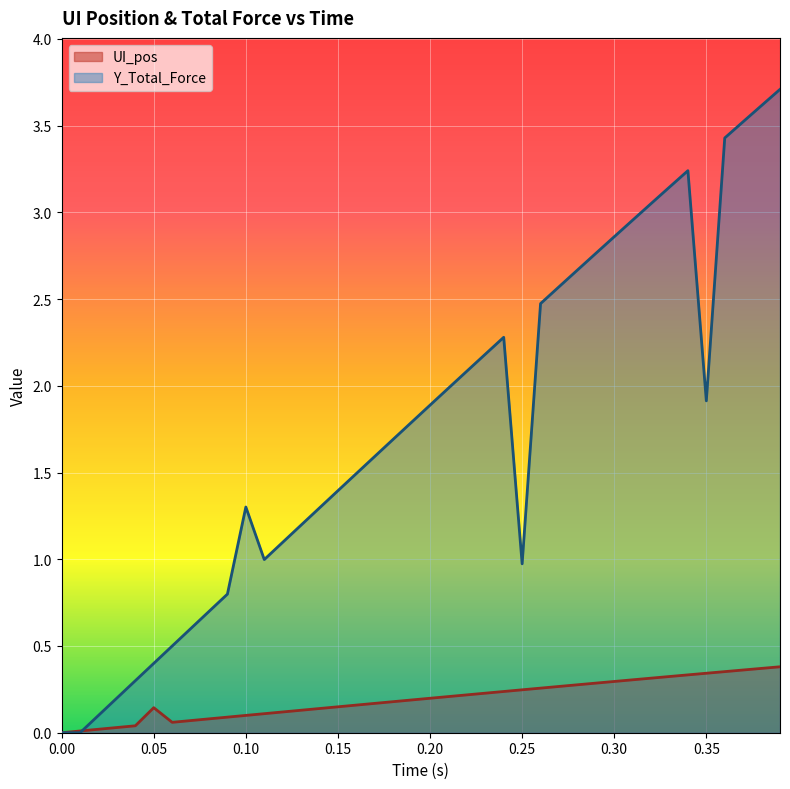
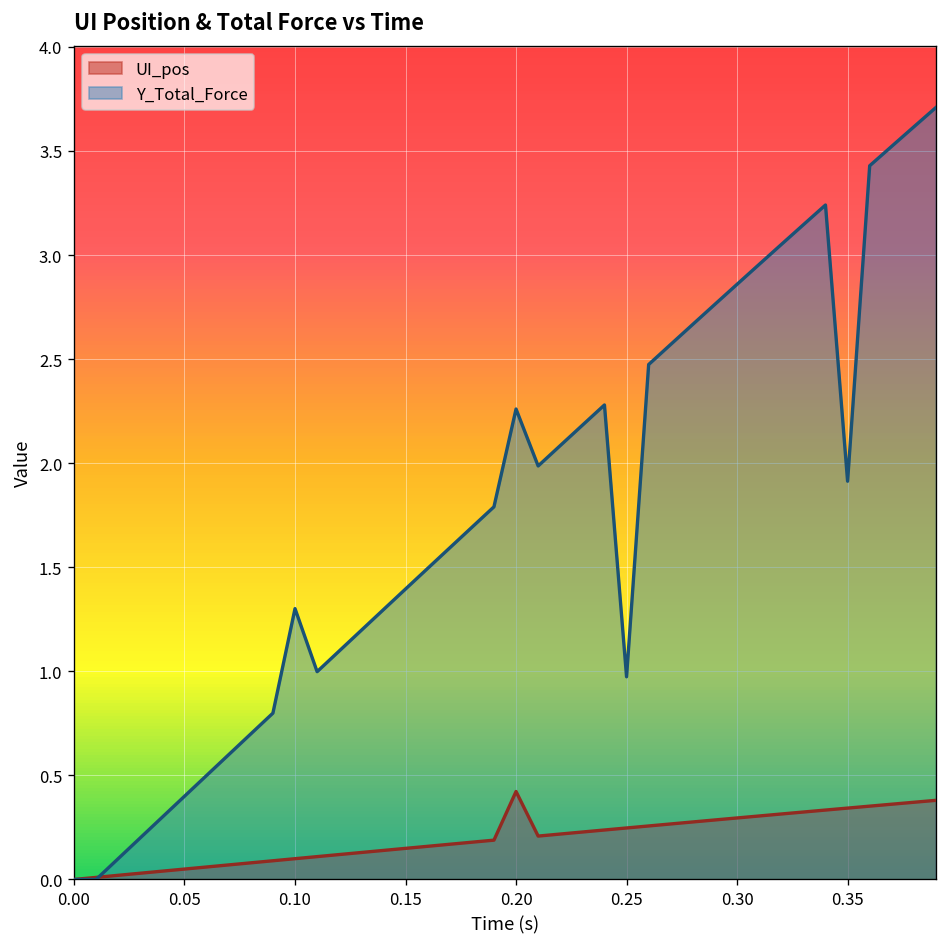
UI_pos, 0.05: 0.14 -> 0.05
UI_pos, 0.20: 0.20 -> 0.42
Y_Total_Force, 0.20: 1.89 -> 2.26
